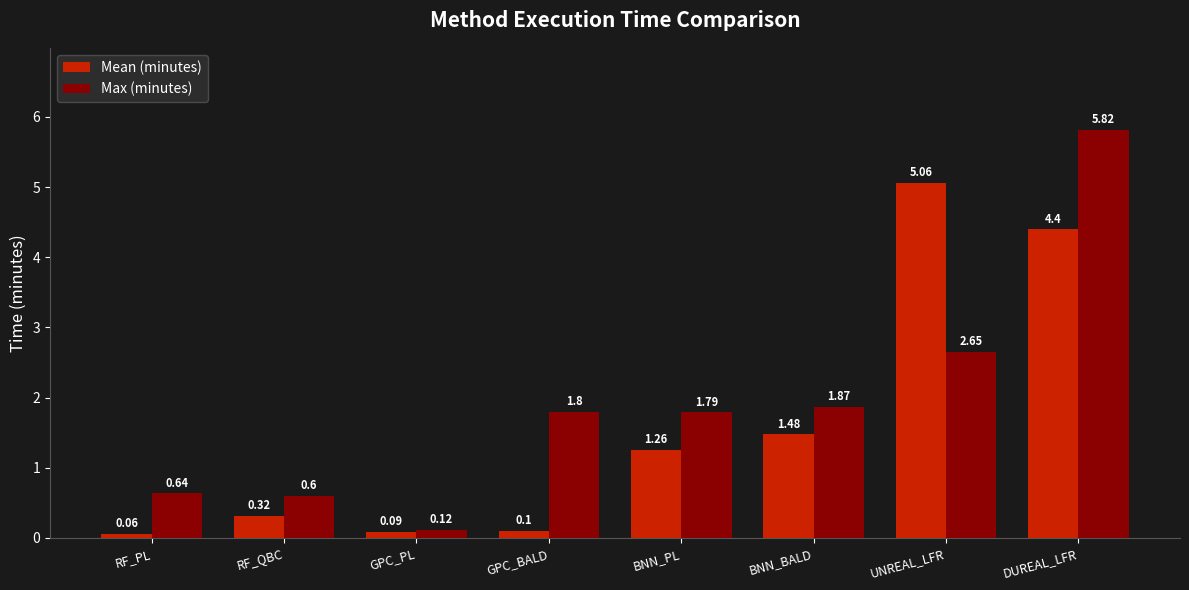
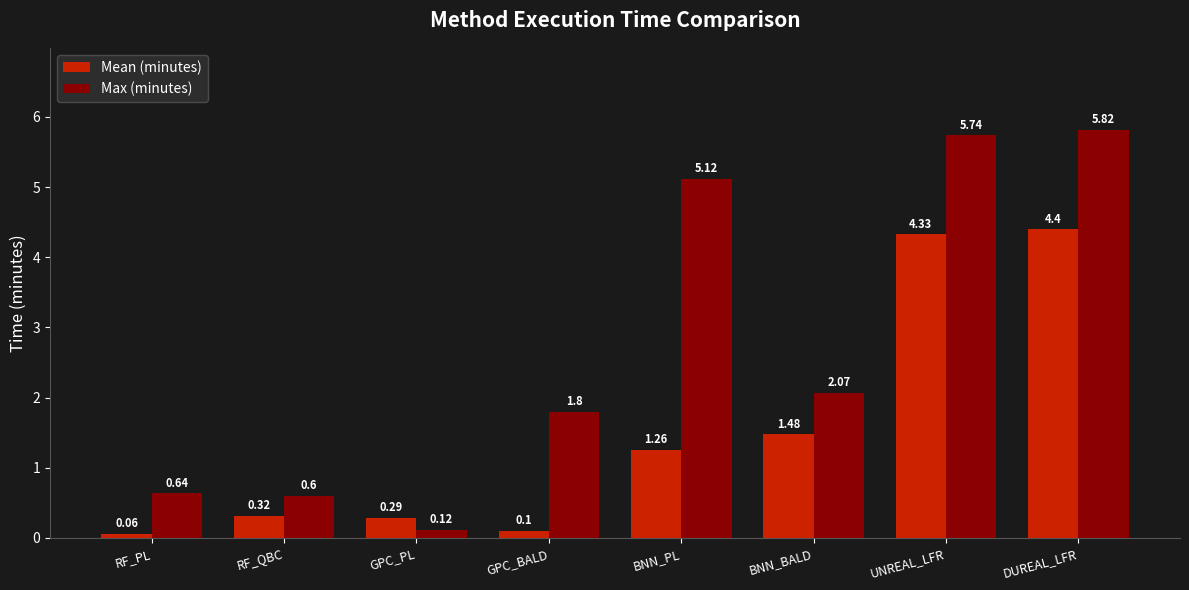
Mean (minutes), GPC_PL: 0.09 -> 0.29
Max (minutes), BNN_PL: 1.79 -> 5.12
Max (minutes), BNN_BALD: 1.87 -> 2.07
Mean (minutes), UNREAL_LFR: 5.06 -> 4.33
Max (minutes), UNREAL_LFR: 2.65 -> 5.74
